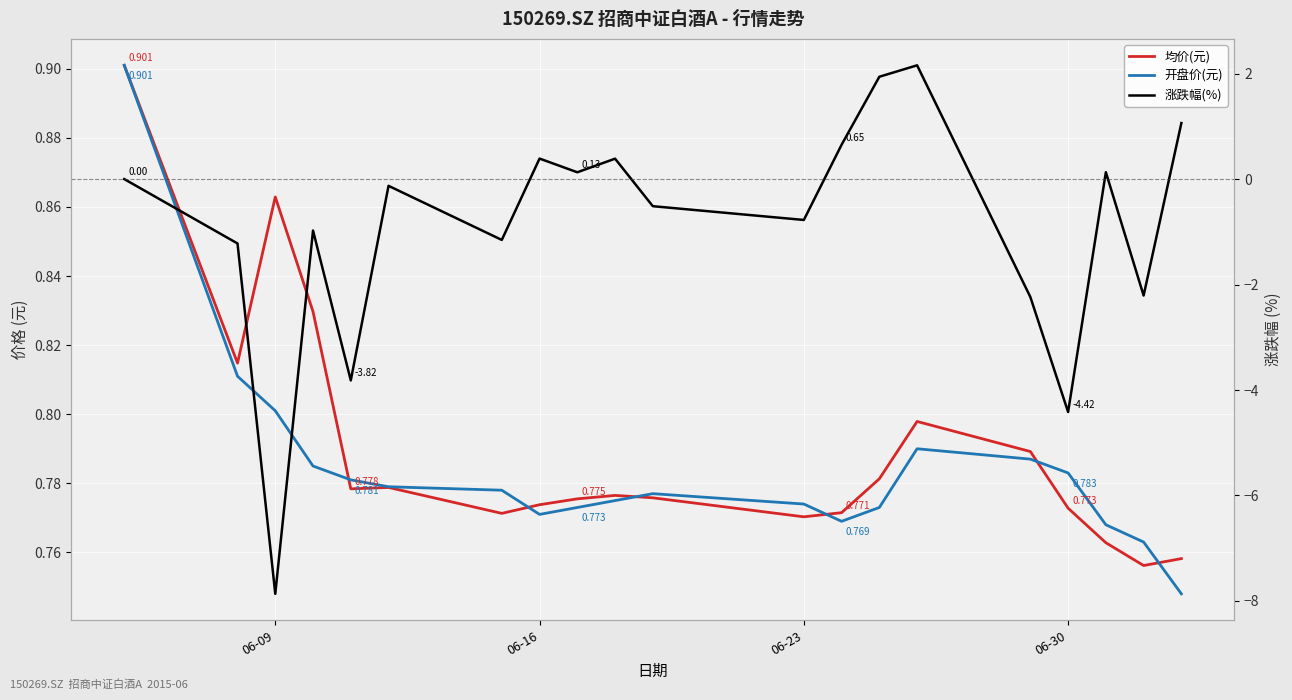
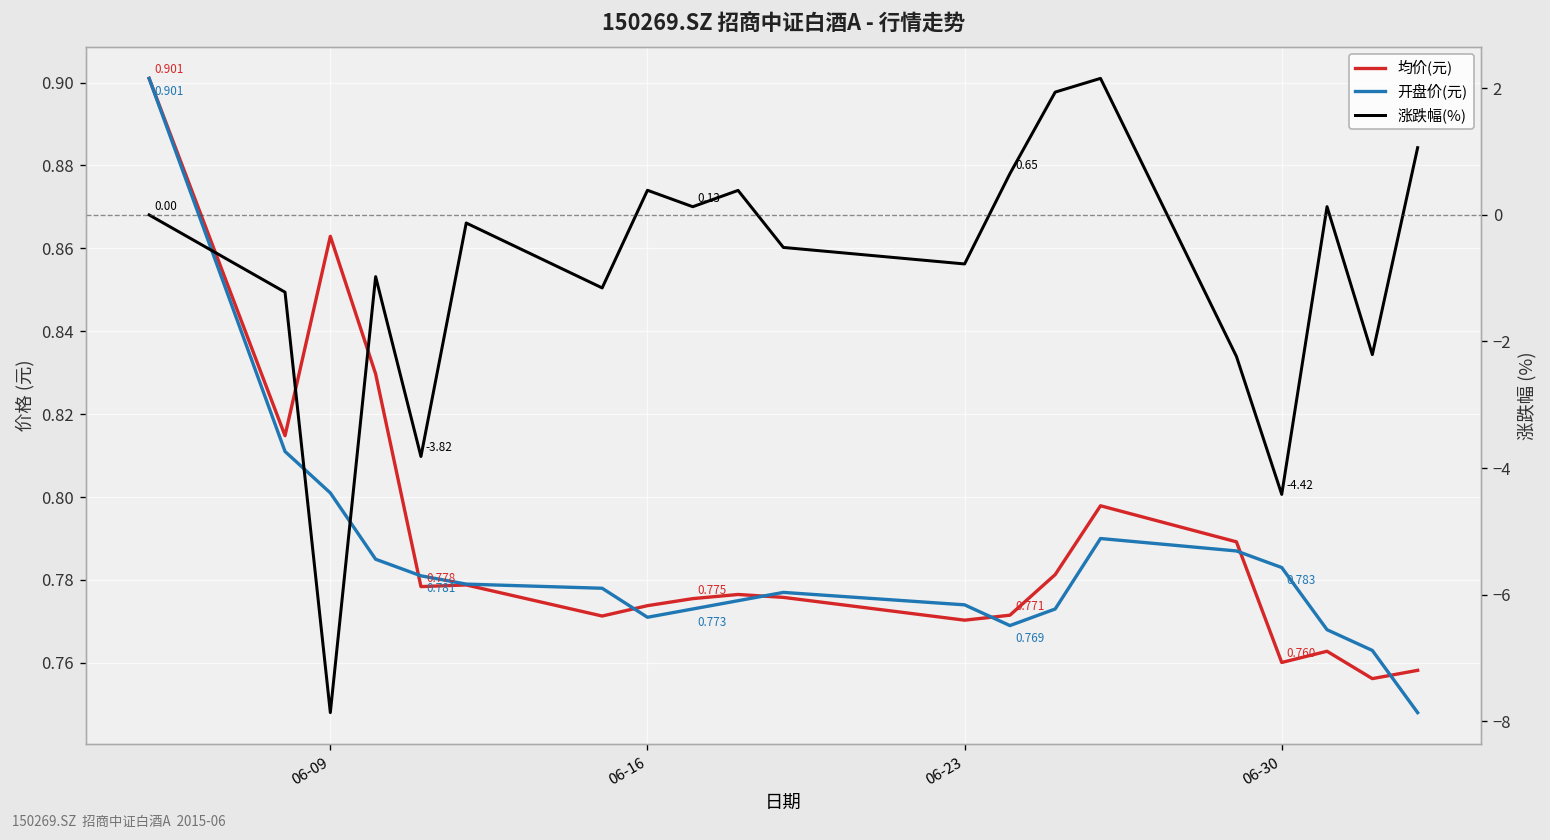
均价(元), 06-30: 0.773 -> 0.760
